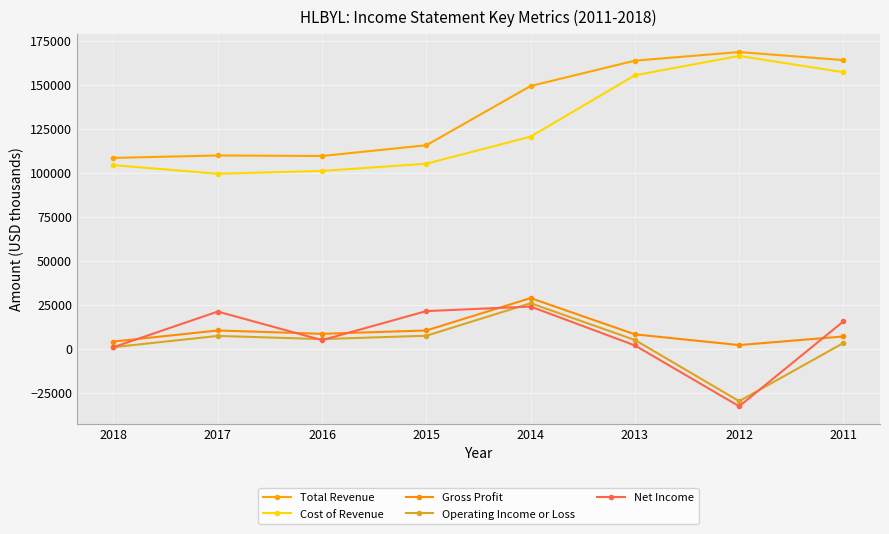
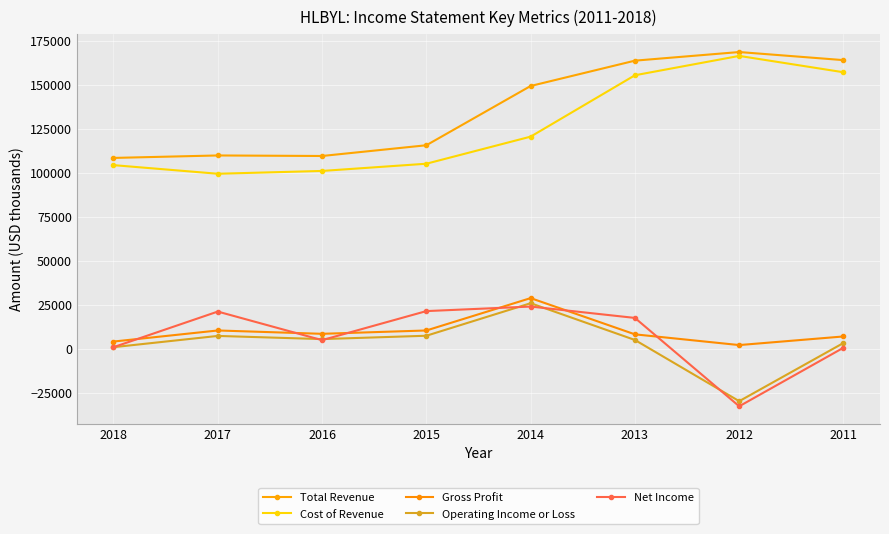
Net Income, 2013: 2000 -> 18000
Net Income, 2011: 16000 -> 1000
